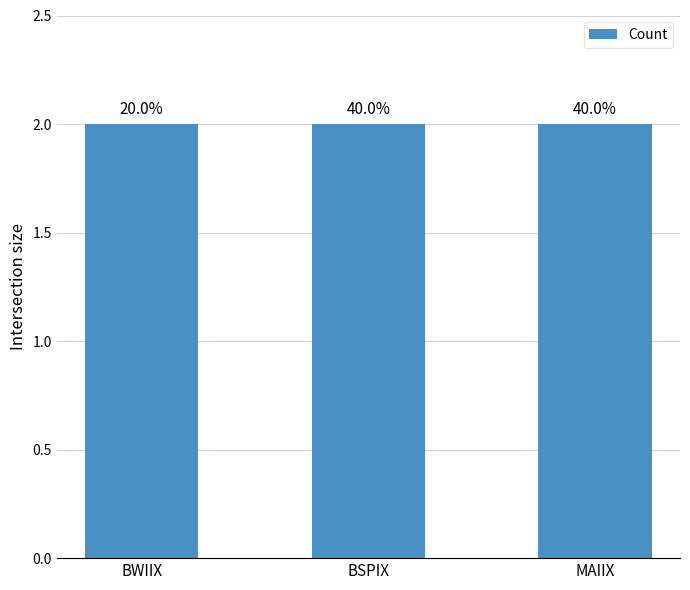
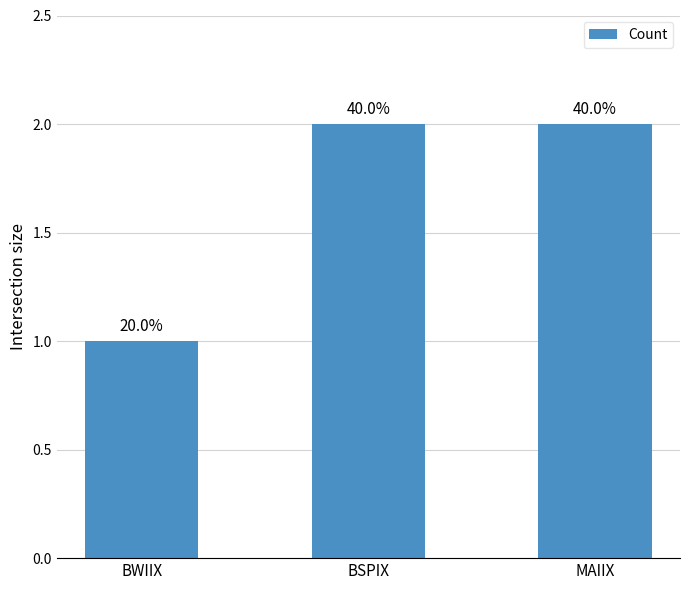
BWIIX: 2 -> 1
